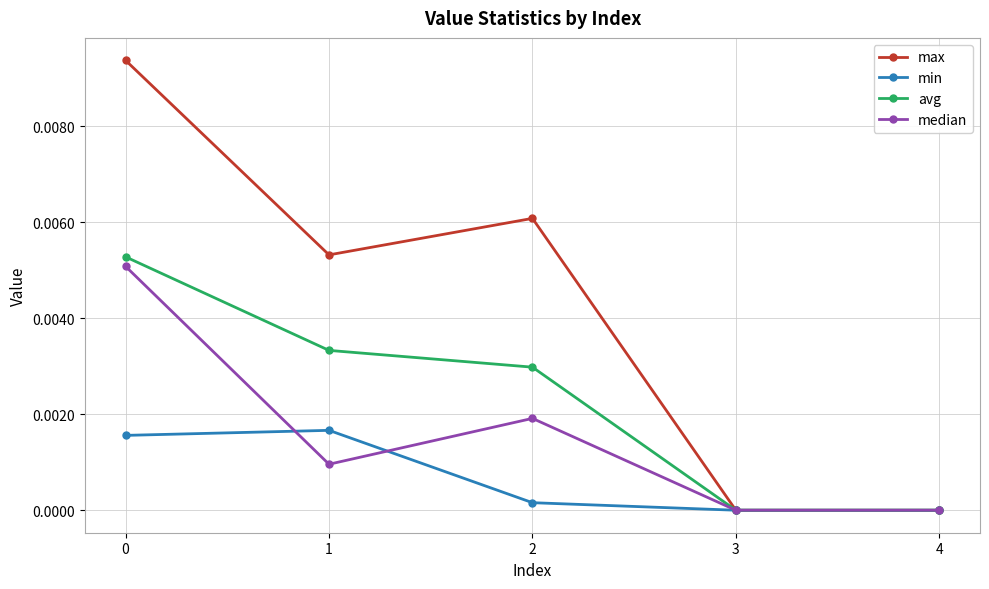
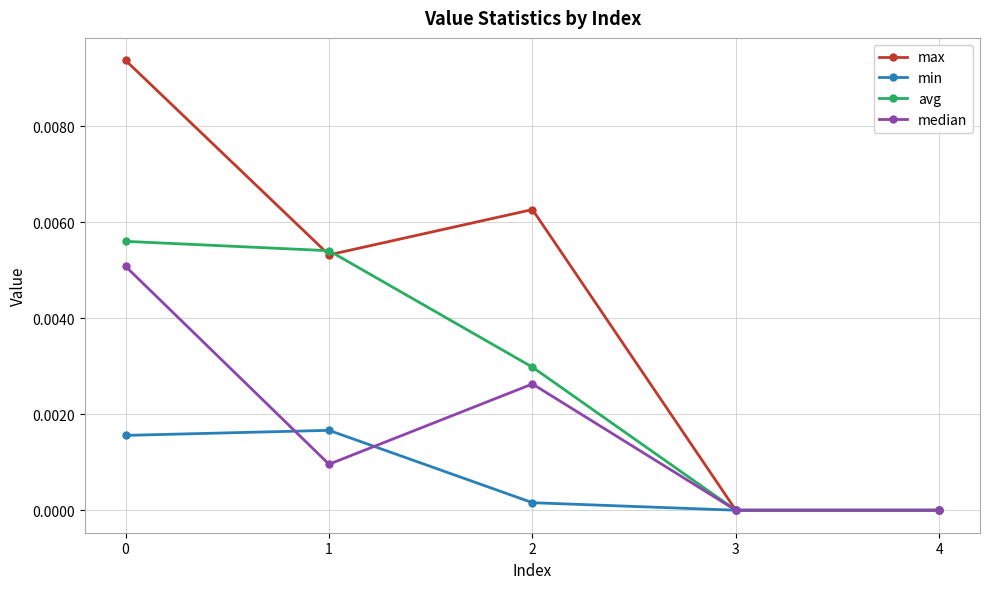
avg, 0: 0.0053 -> 0.0056
avg, 1: 0.0033 -> 0.0054
max, 2: 0.0061 -> 0.0063
median, 2: 0.0019 -> 0.0026
